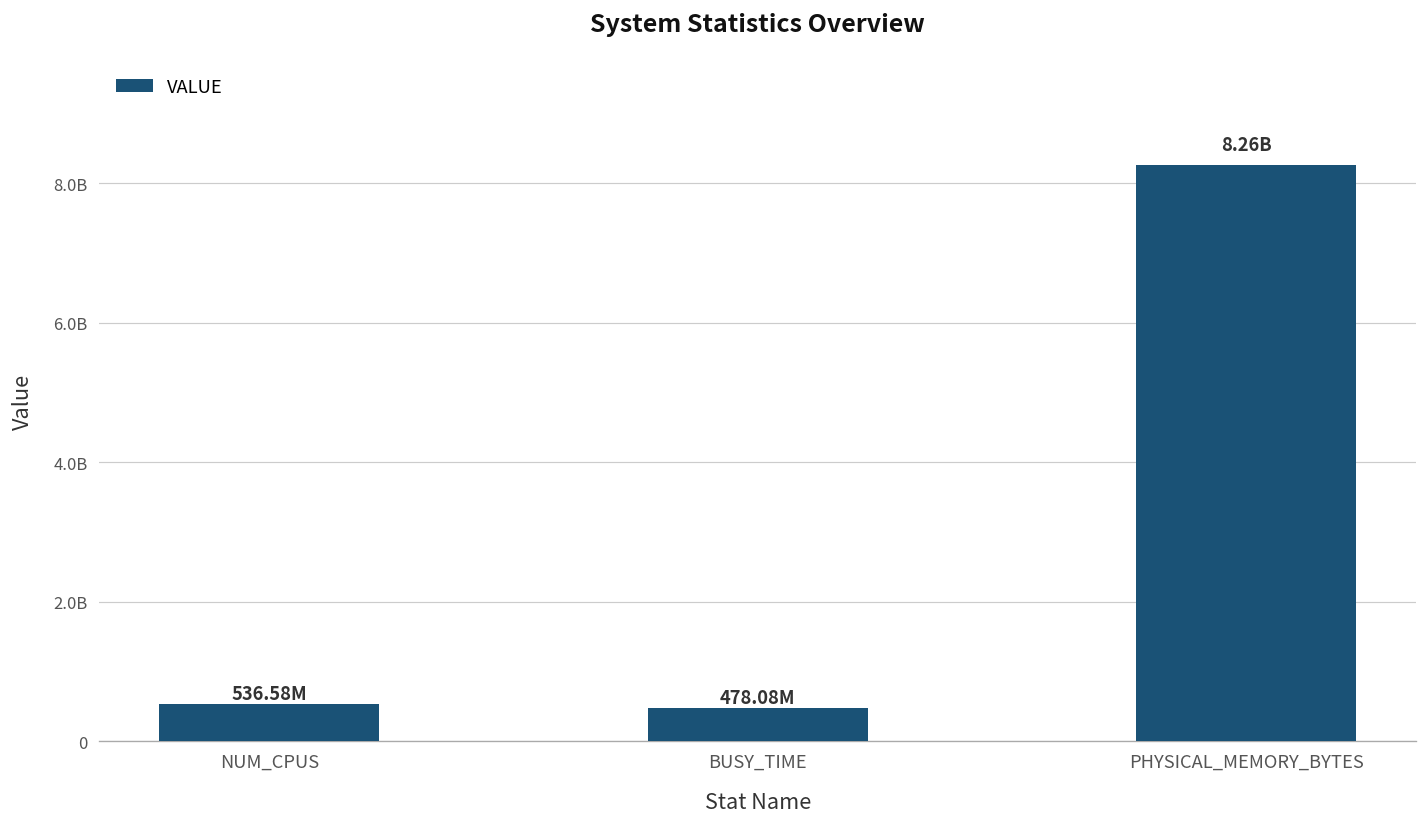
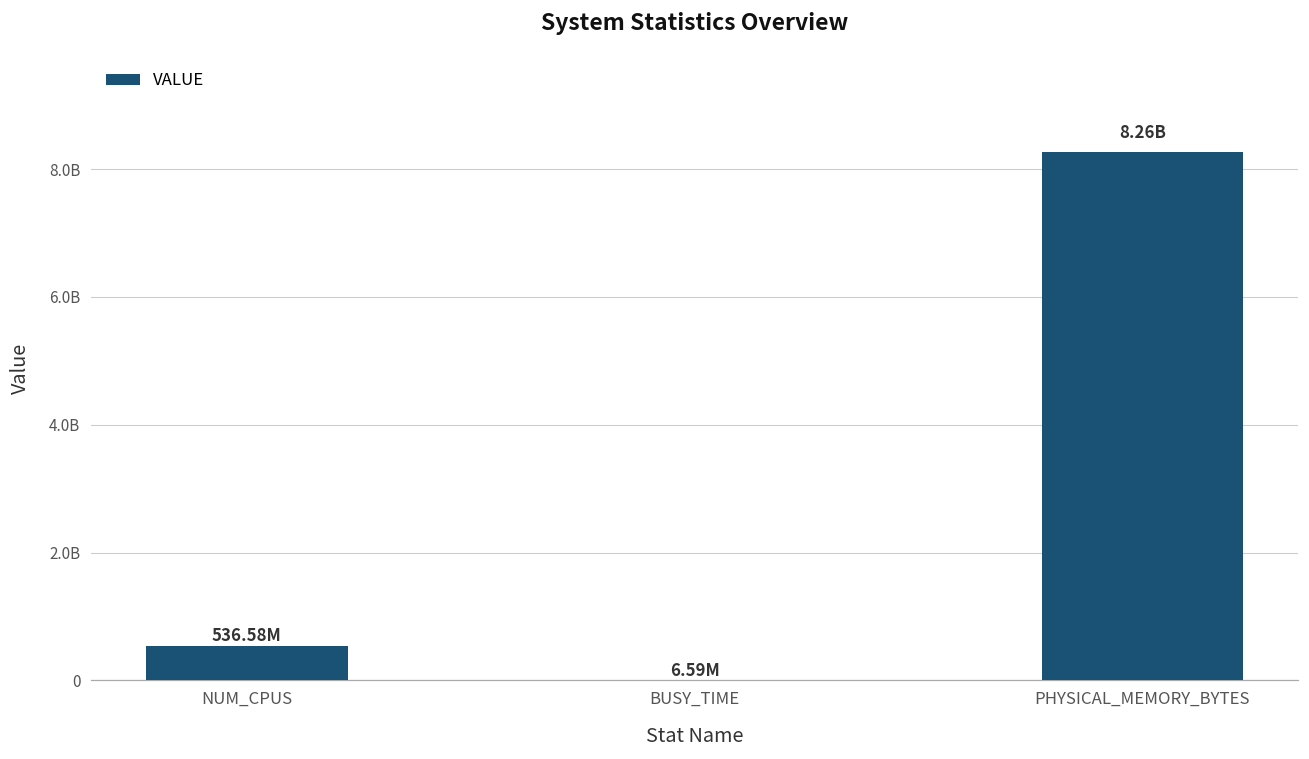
BUSY_TIME: 478.08M -> 6.59M
